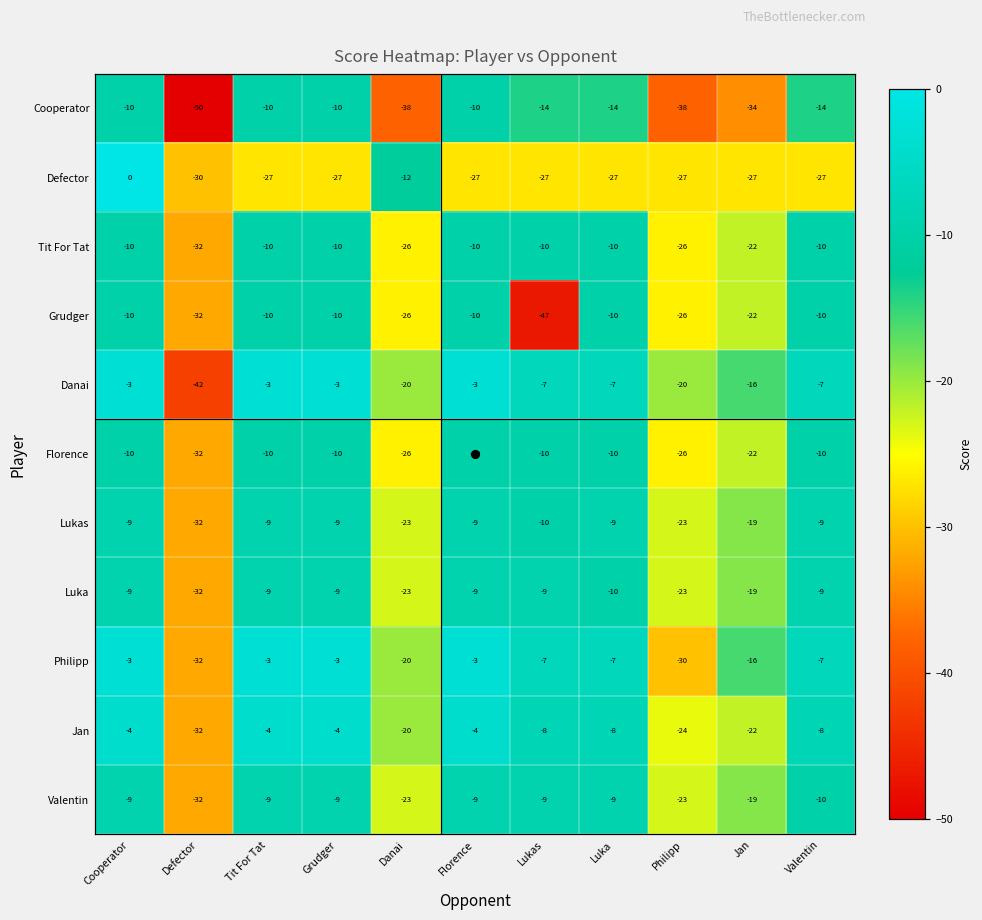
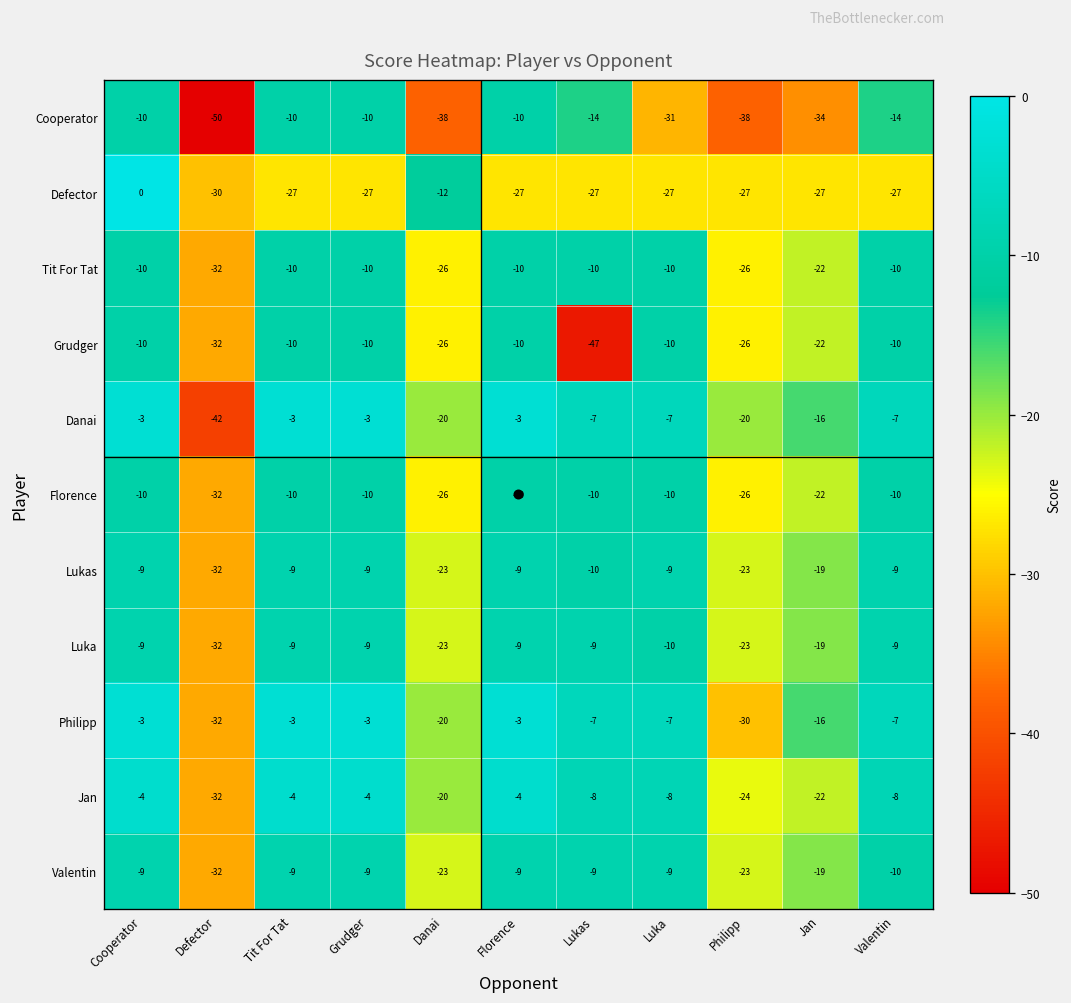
Cooperator, Luka: -14 -> -31
